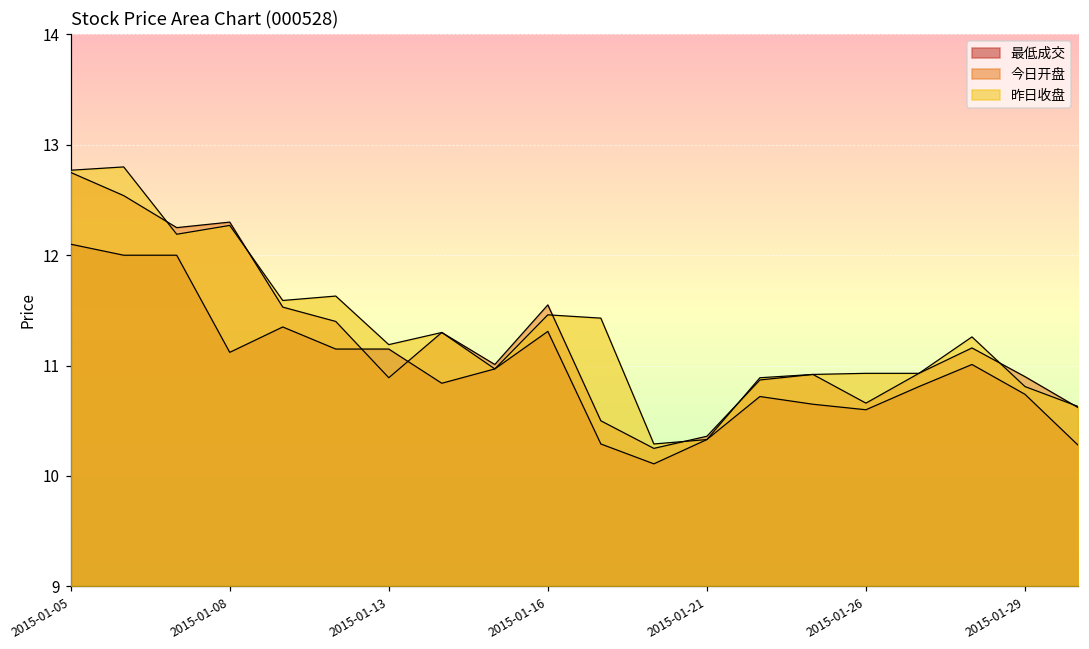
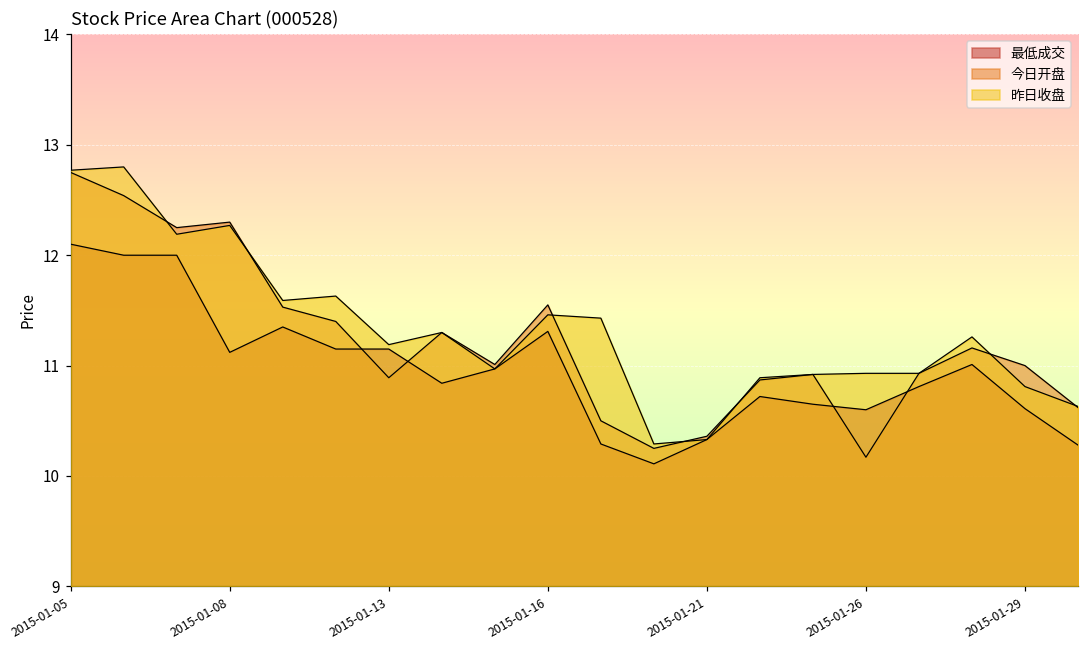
今日开盘, 2015-01-26: 10.66 -> 10.17
最低成交, 2015-01-29: 10.74 -> 10.61
今日开盘, 2015-01-29: 10.9 -> 11.0
